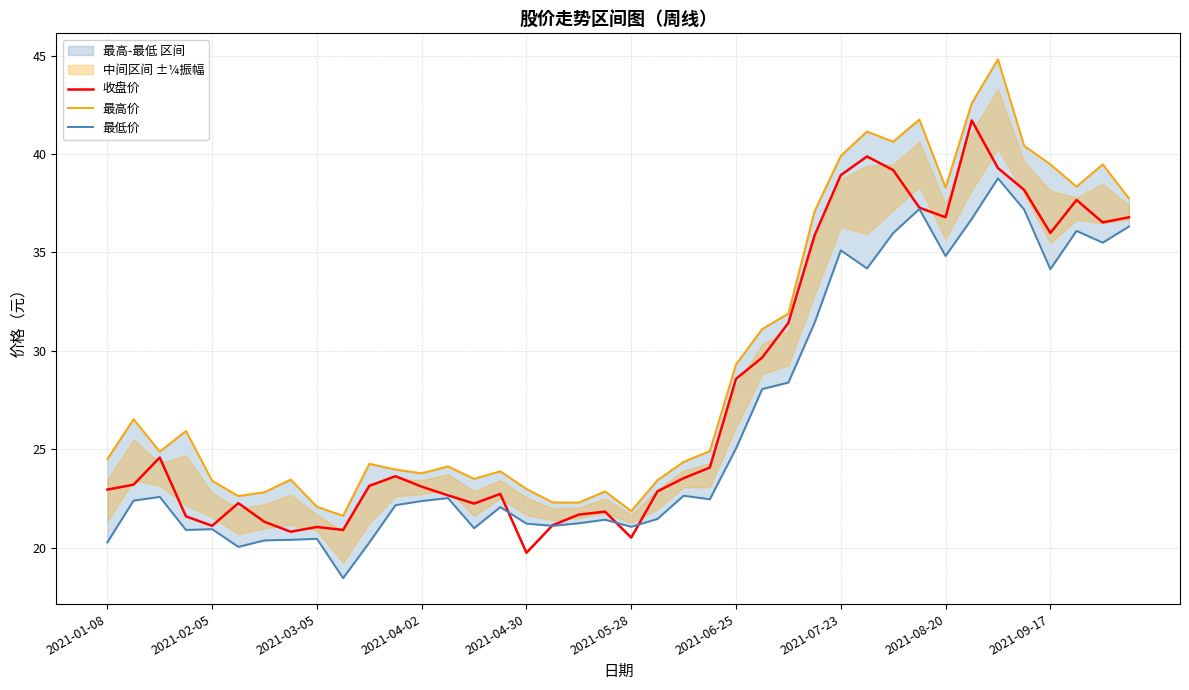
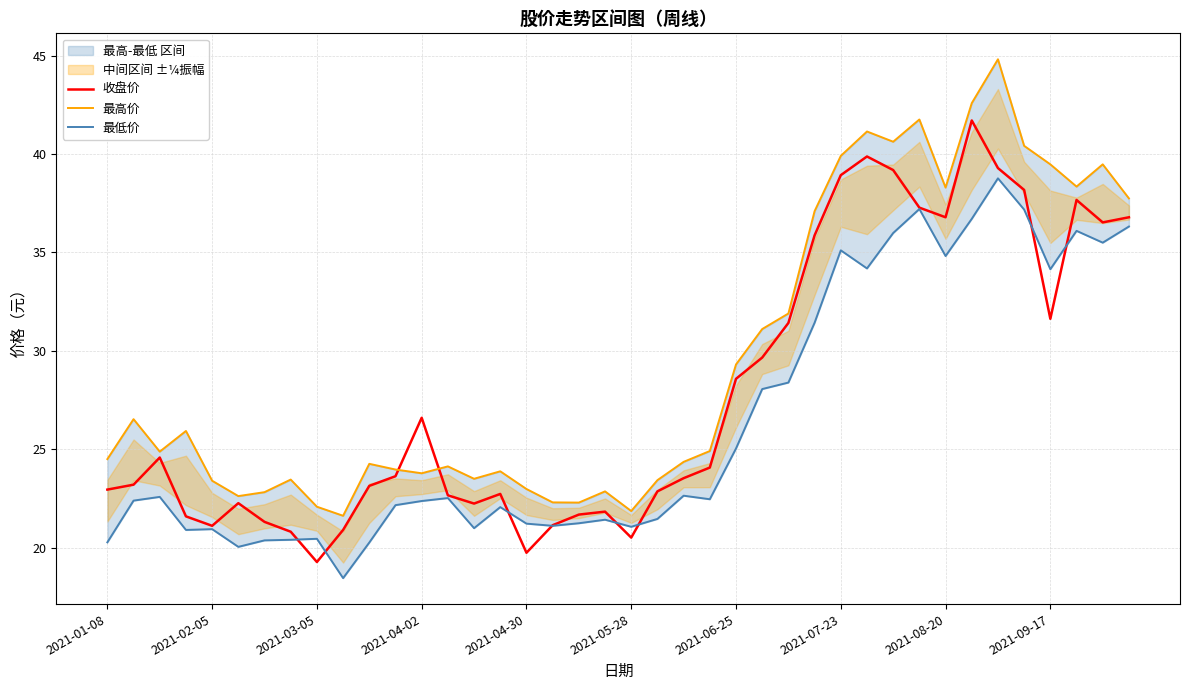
收盘价, 2021-03-05: 21.1 -> 19.3
收盘价, 2021-04-02: 23.1 -> 26.6
收盘价, 2021-09-17: 36.0 -> 31.6
